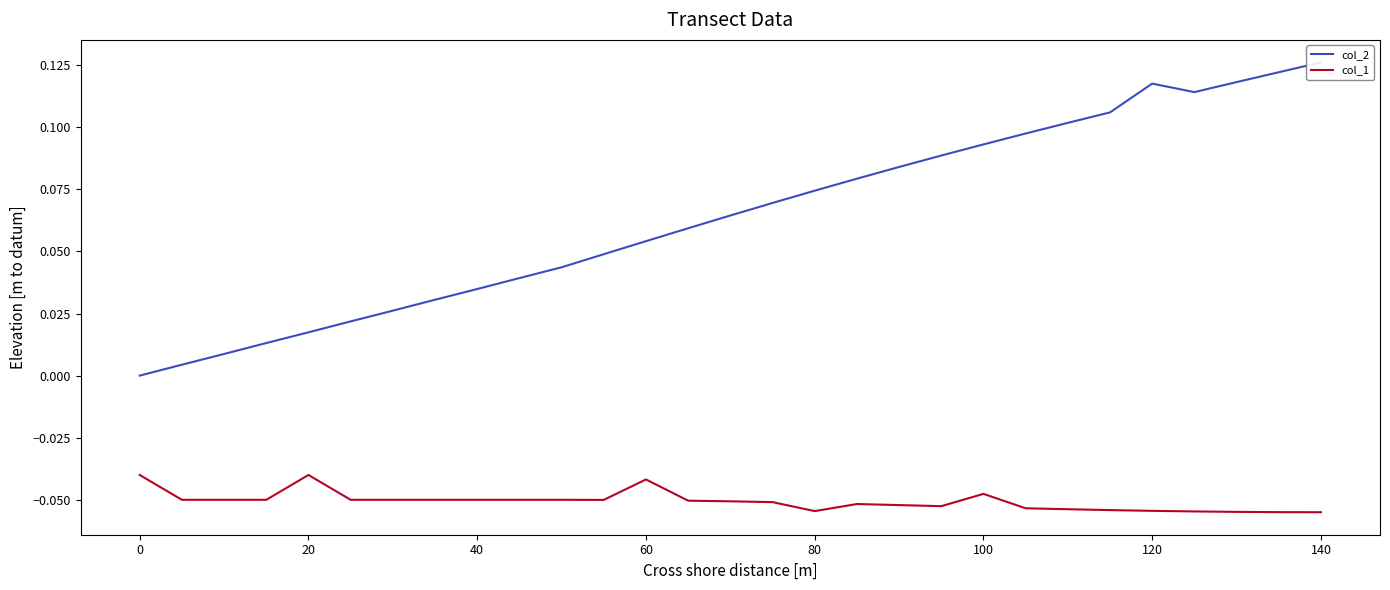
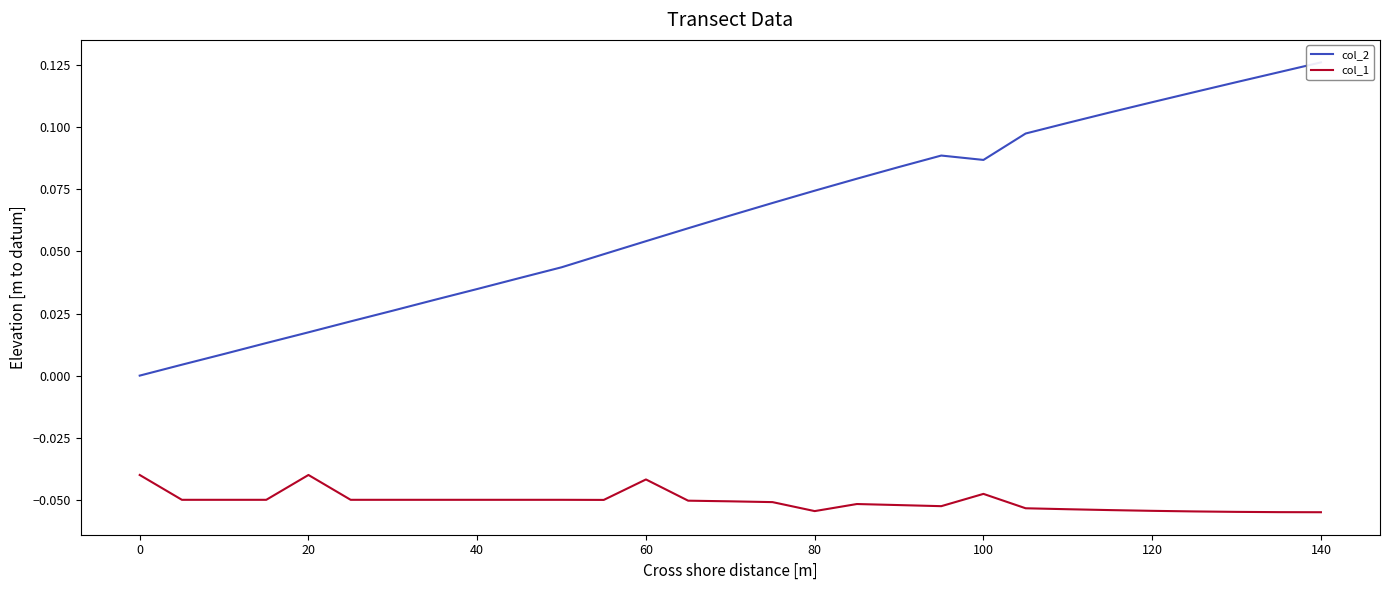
col_2, 100: 0.093 -> 0.087
col_2, 120: 0.118 -> 0.110
